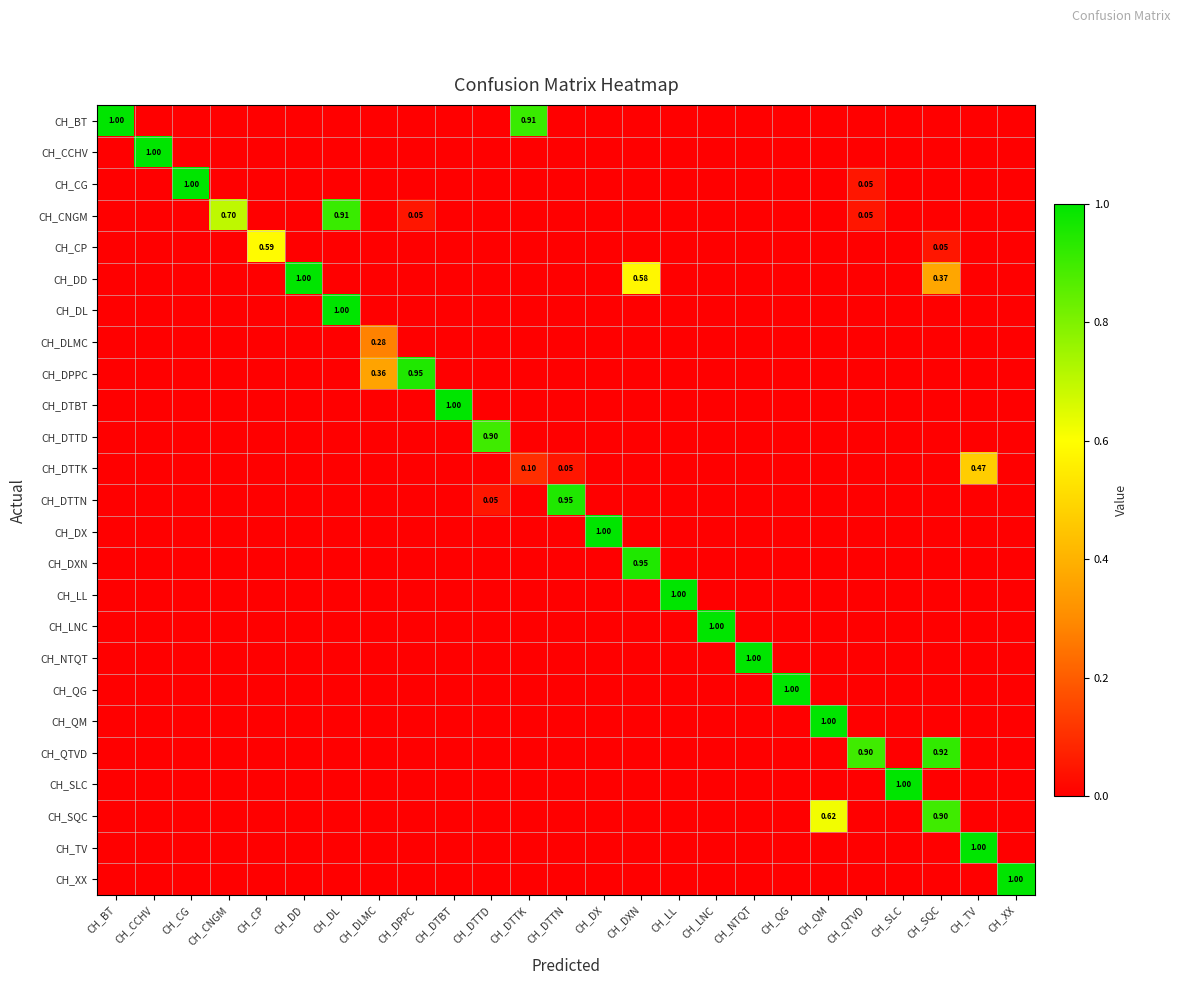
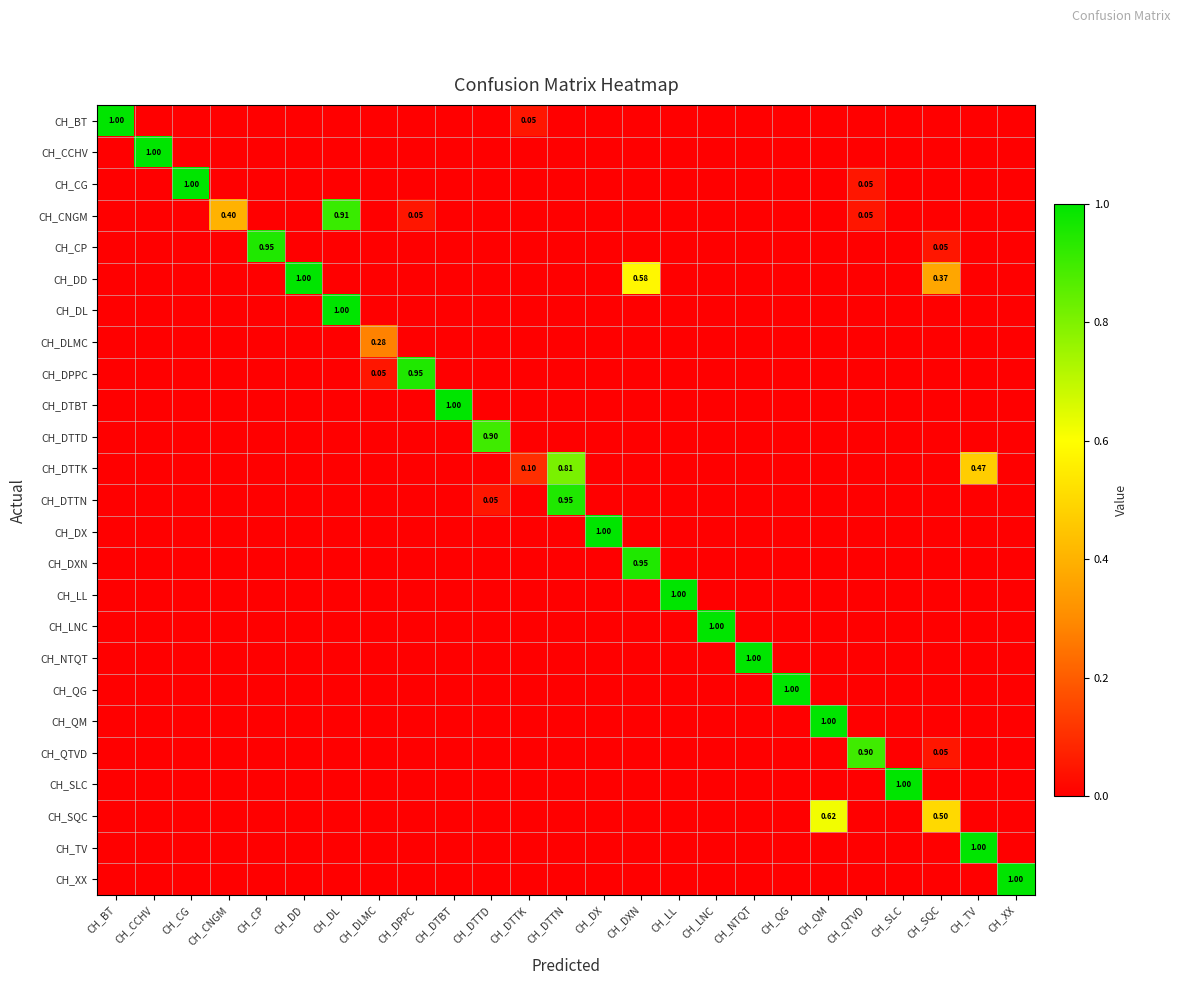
CH_BT, CH_DTTK: 0.91 -> 0.05
CH_CNGM, CH_CNGM: 0.70 -> 0.40
CH_CP, CH_CP: 0.59 -> 0.95
CH_DPPC, CH_DLMC: 0.36 -> 0.05
CH_DTTK, CH_DTTN: 0.05 -> 0.81
CH_QTVD, CH_SQC: 0.92 -> 0.05
CH_SQC, CH_SQC: 0.90 -> 0.50
